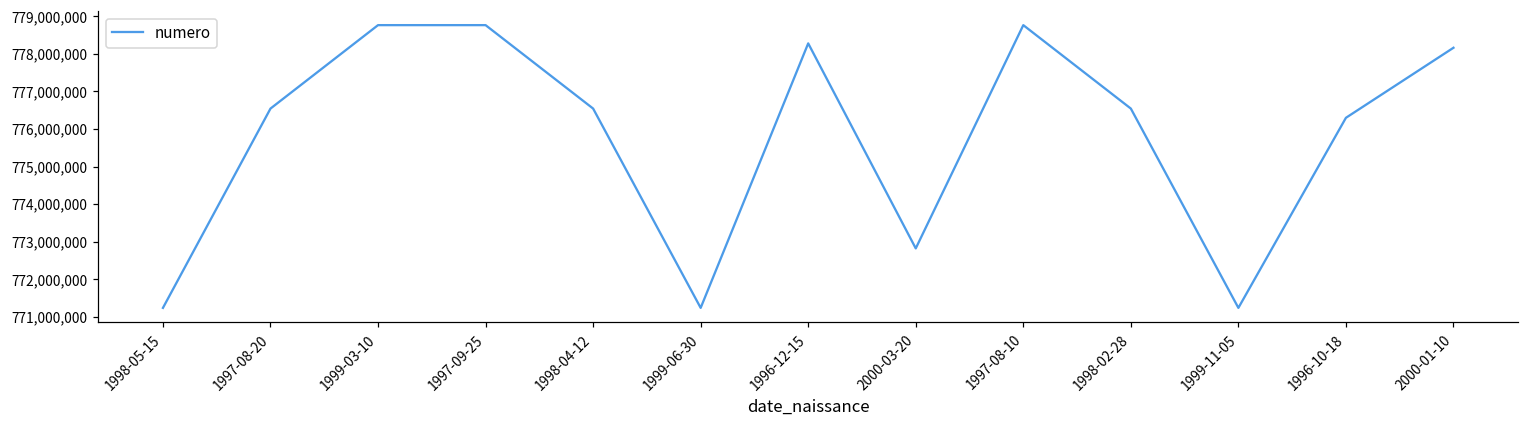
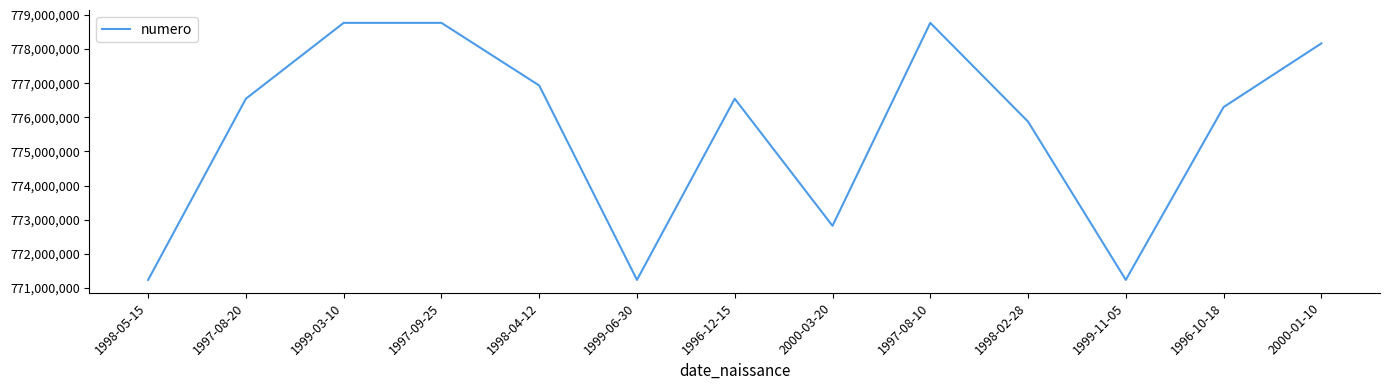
1998-04-12: 776,500,000 -> 776,900,000
1996-12-15: 778,300,000 -> 776,500,000
1998-02-28: 776,500,000 -> 775,900,000
